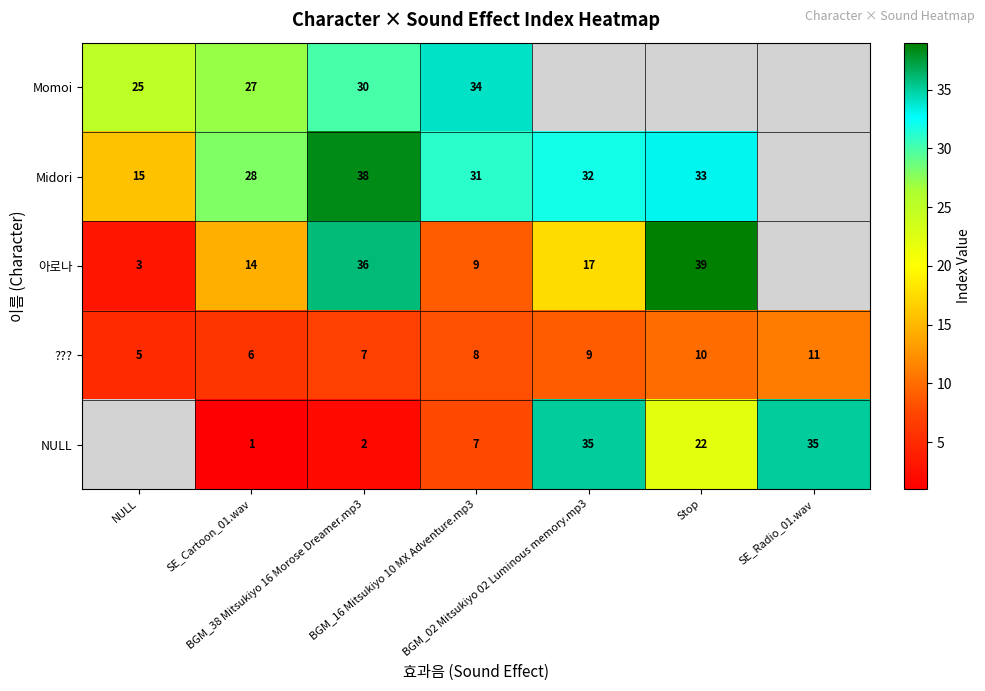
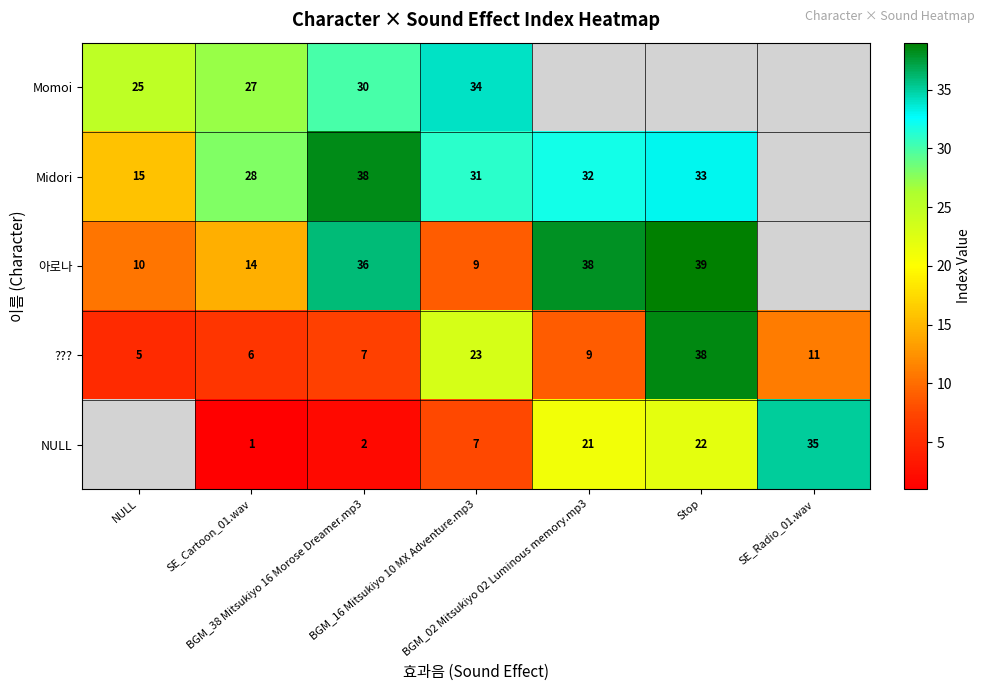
아로나, NULL: 3 -> 10
아로나, BGM_02 Mitsukiyo 02 Luminous memory.mp3: 17 -> 38
???, BGM_16 Mitsukiyo 10 MX Adventure.mp3: 8 -> 23
???, Stop: 10 -> 38
NULL, BGM_02 Mitsukiyo 02 Luminous memory.mp3: 35 -> 21
